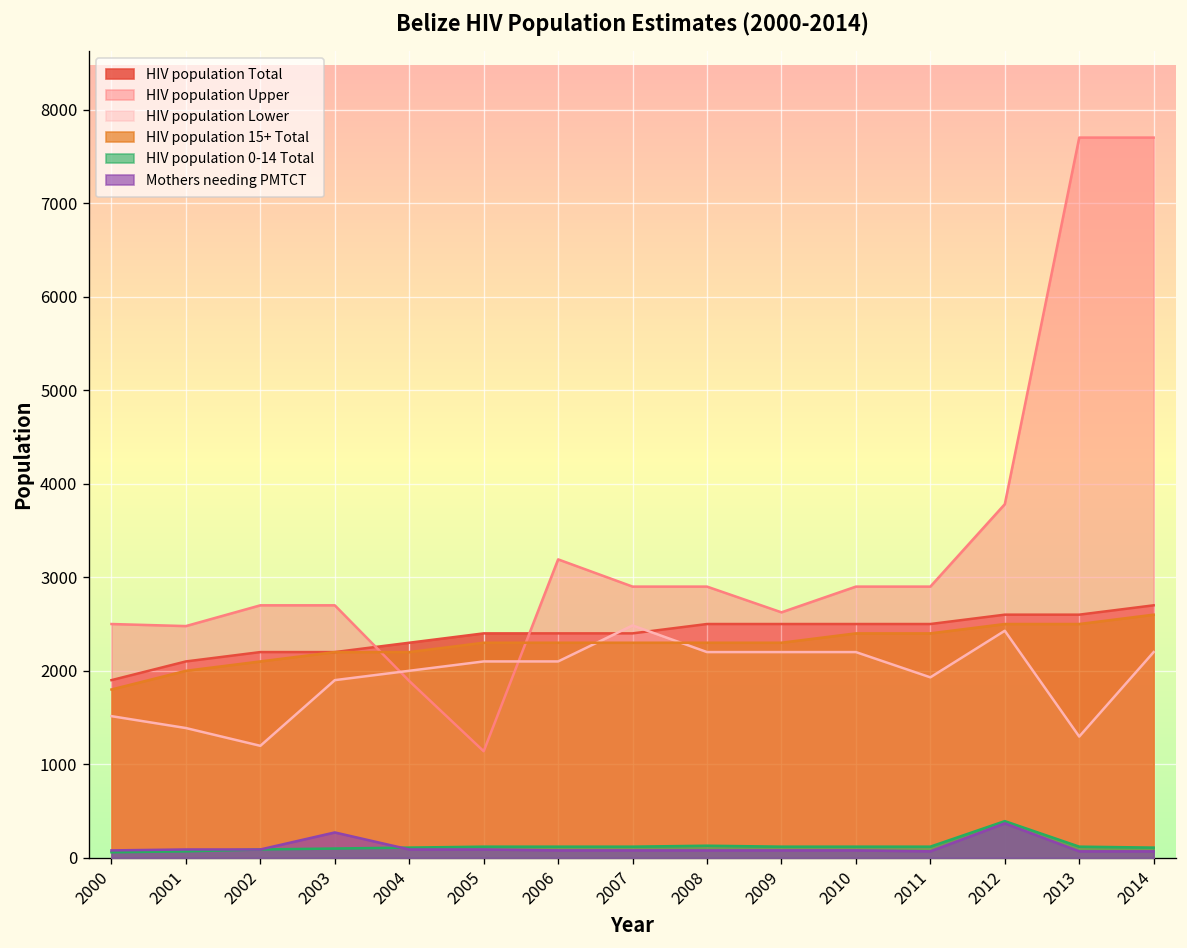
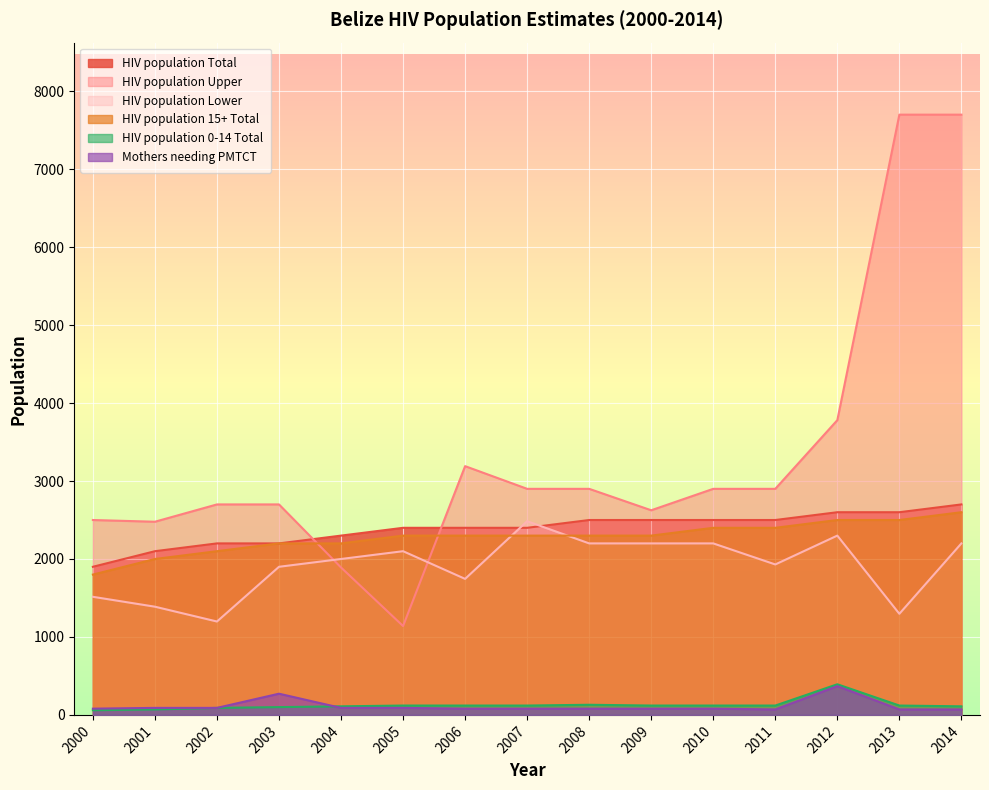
HIV population Lower, 2006: 2100 -> 1700
HIV population Lower, 2012: 2400 -> 2300
